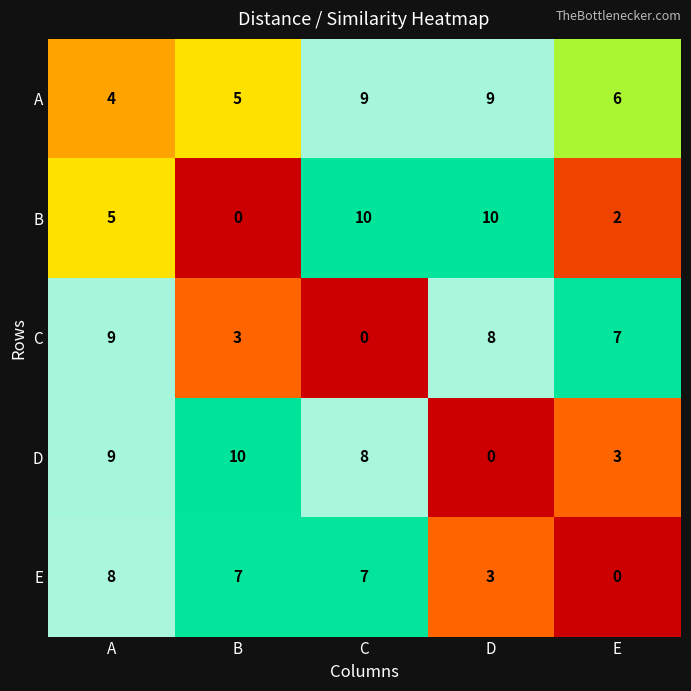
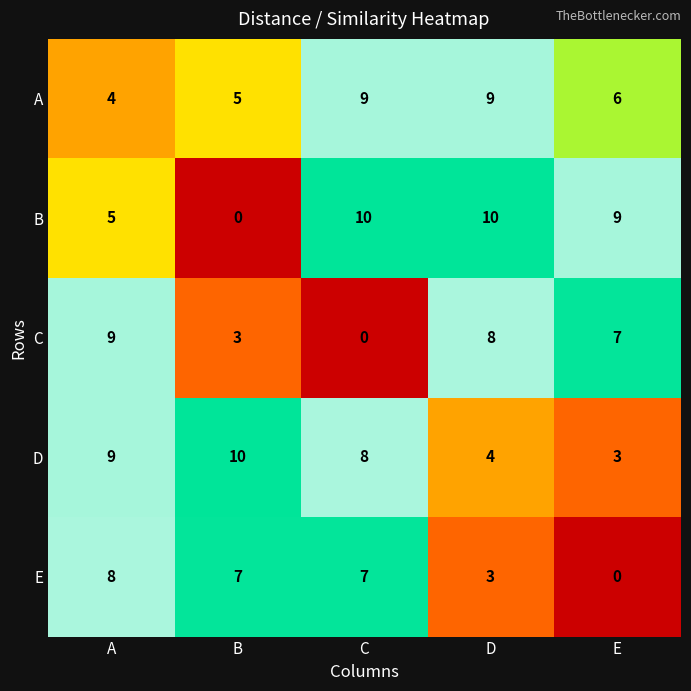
B, E: 2 -> 9
D, D: 0 -> 4
